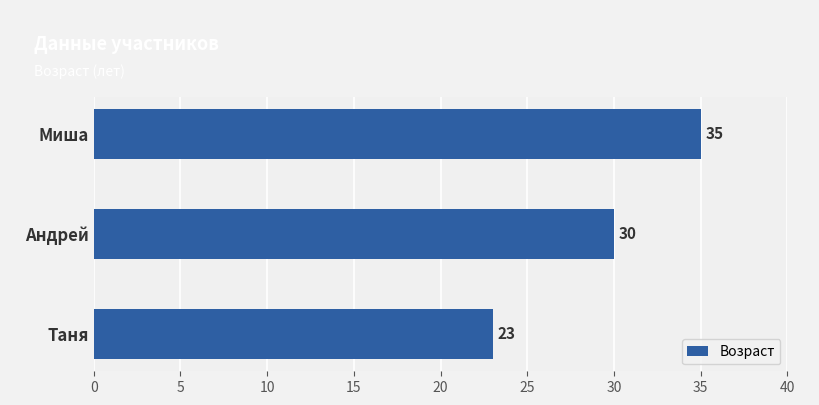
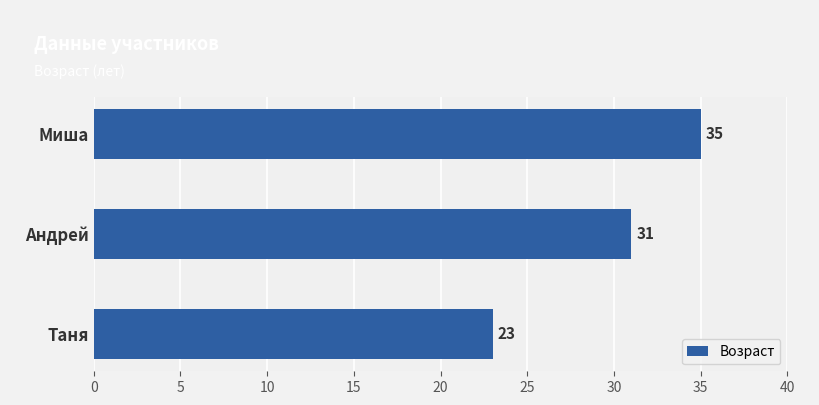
Андрей: 30 -> 31
